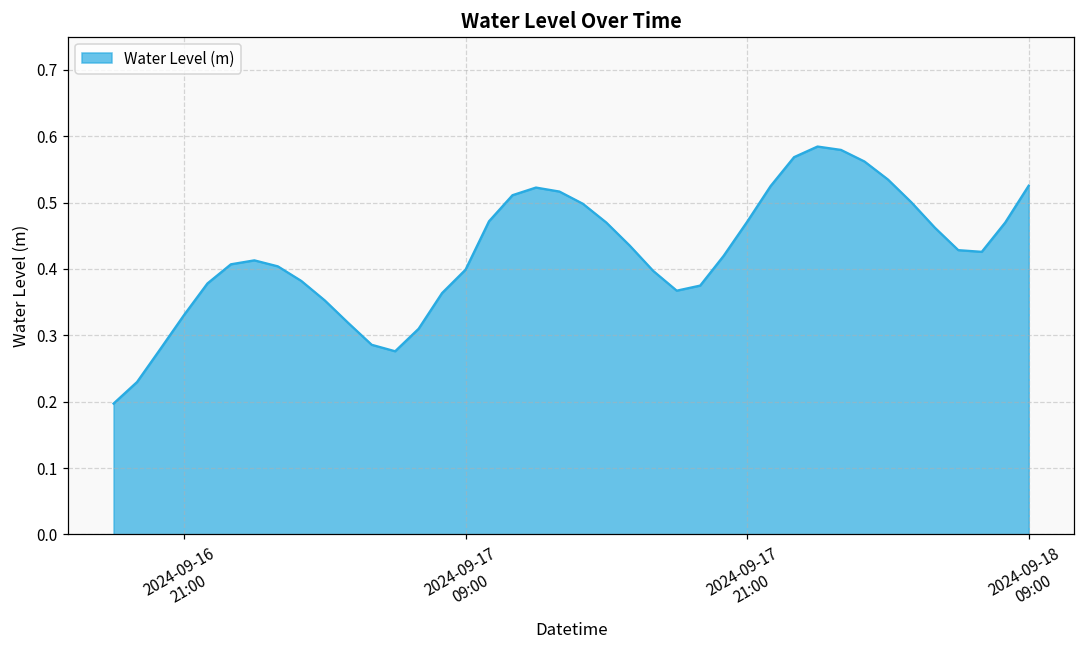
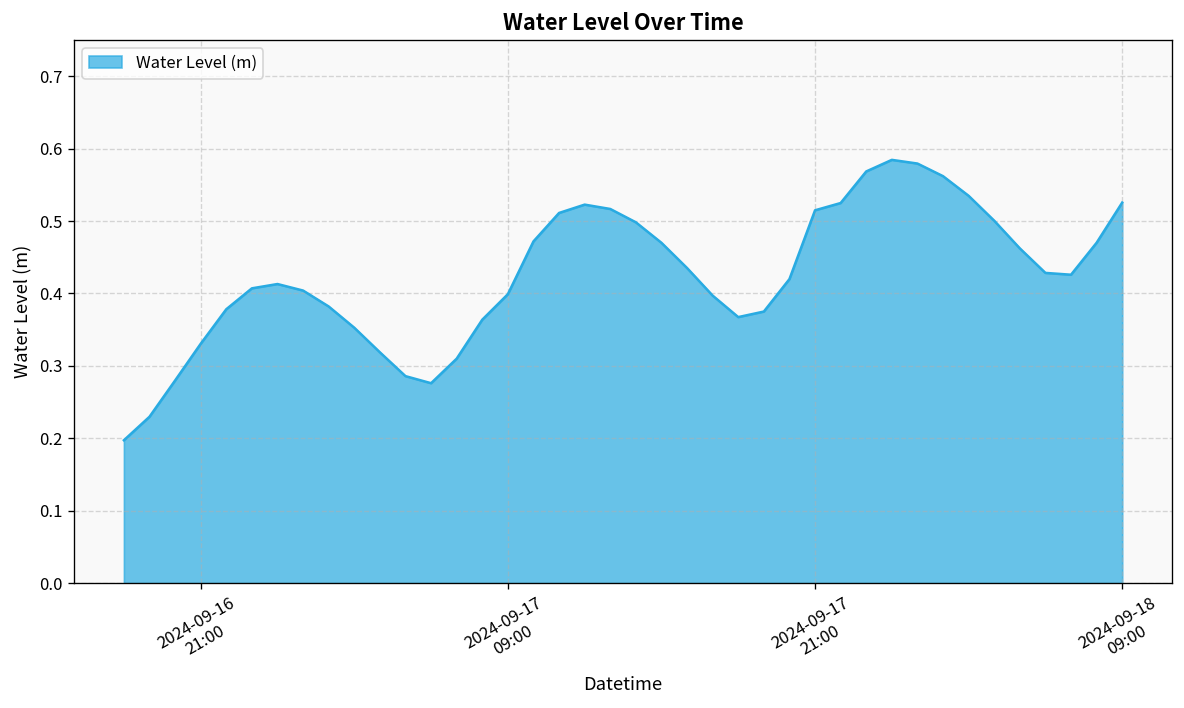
2024-09-17 21:00: 0.47 -> 0.51
